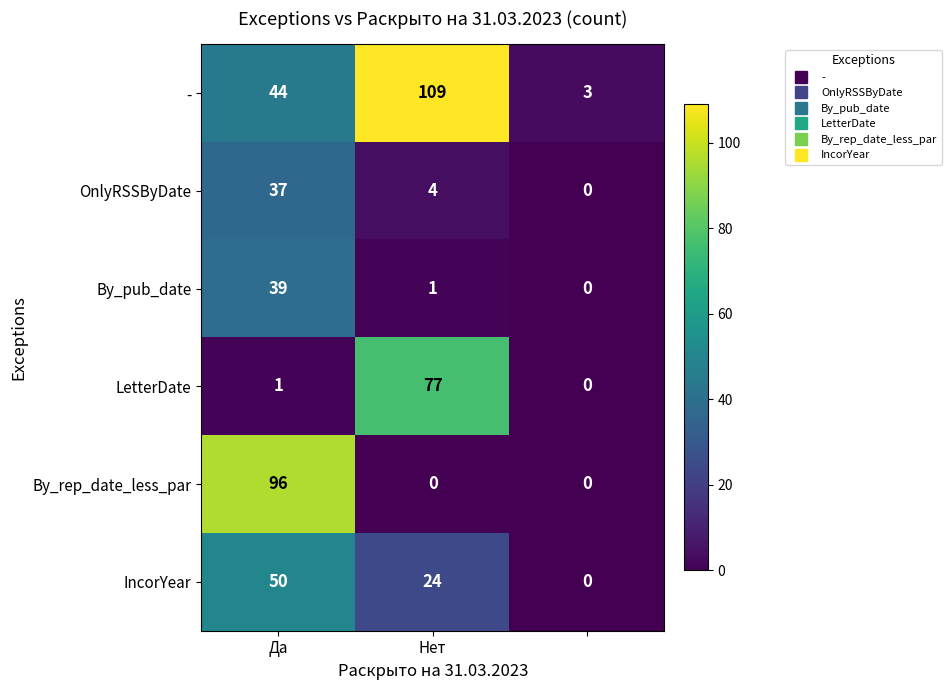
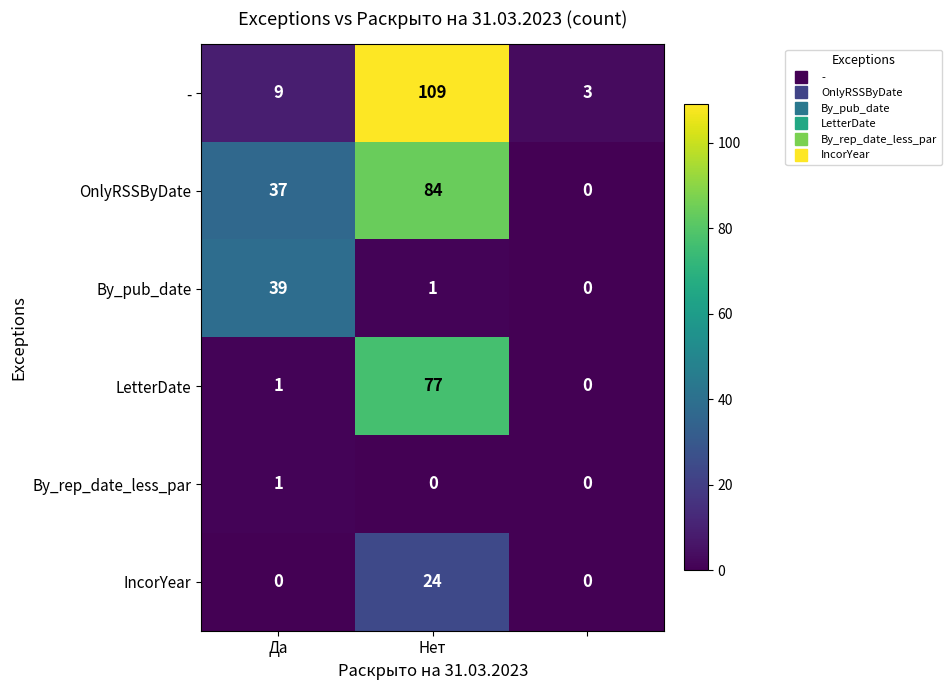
-, Да: 44 -> 9
OnlyRSSByDate, Нет: 4 -> 84
By_rep_date_less_par, Да: 96 -> 1
IncorYear, Да: 50 -> 0
